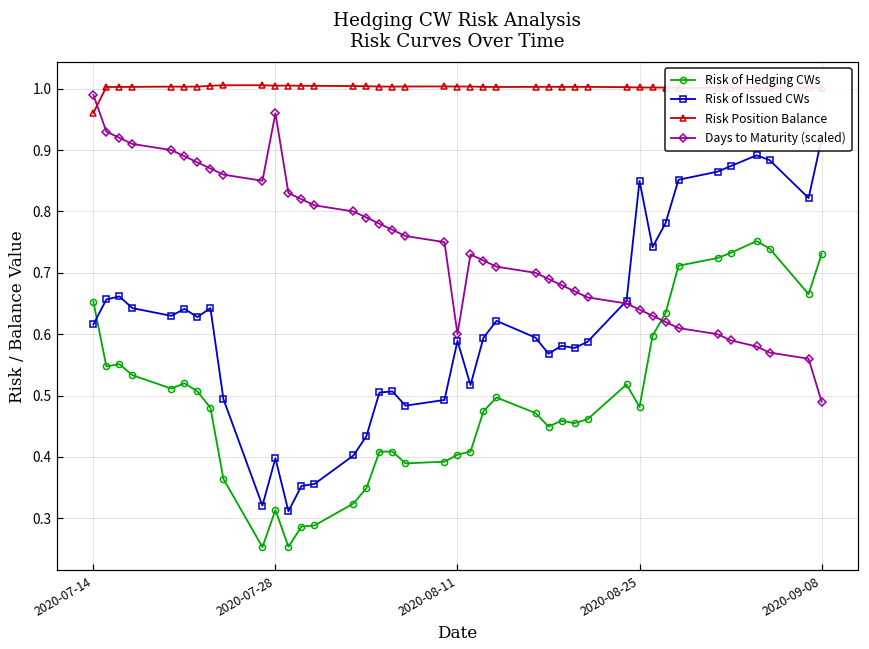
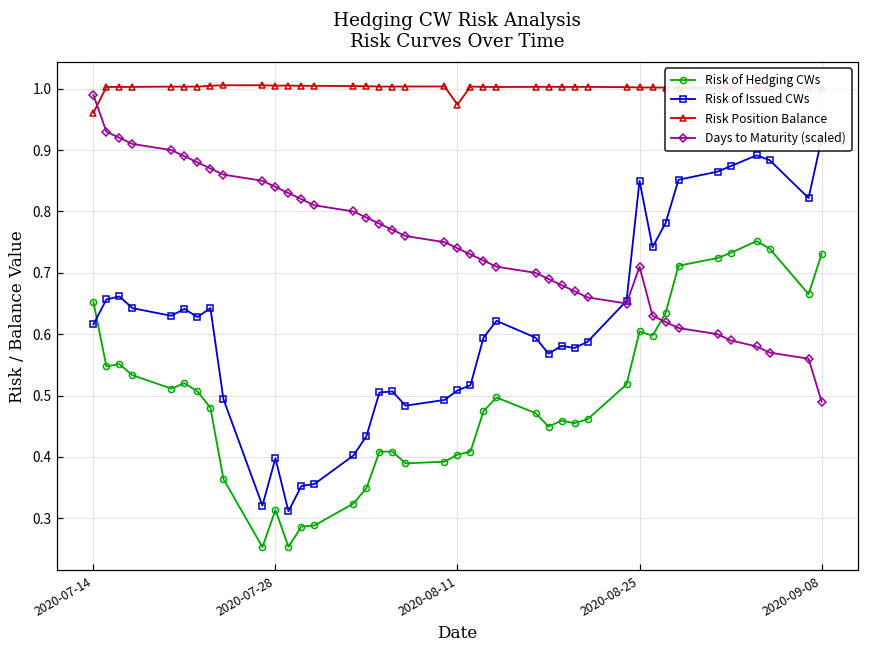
Days to Maturity (scaled), 2020-07-28: 0.96 -> 0.84
Risk of Issued CWs, 2020-08-11: 0.59 -> 0.51
Risk Position Balance, 2020-08-11: 1.00 -> 0.97
Days to Maturity (scaled), 2020-08-11: 0.60 -> 0.74
Risk of Hedging CWs, 2020-08-25: 0.48 -> 0.60
Days to Maturity (scaled), 2020-08-25: 0.64 -> 0.71
